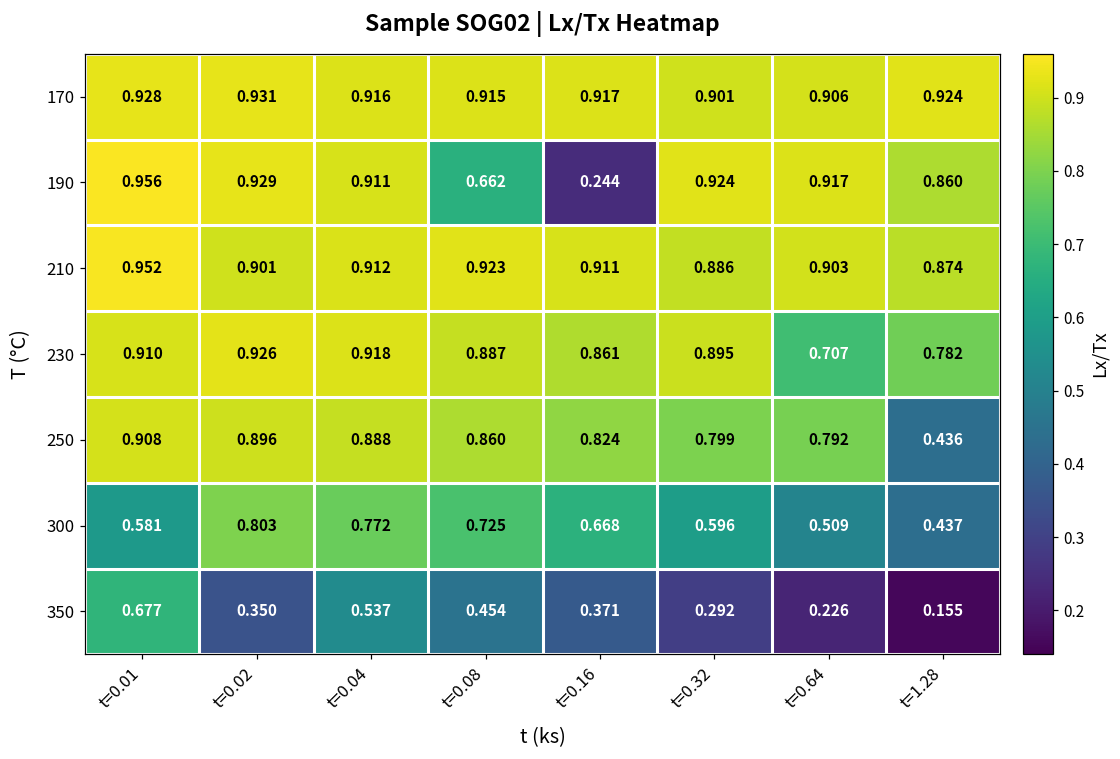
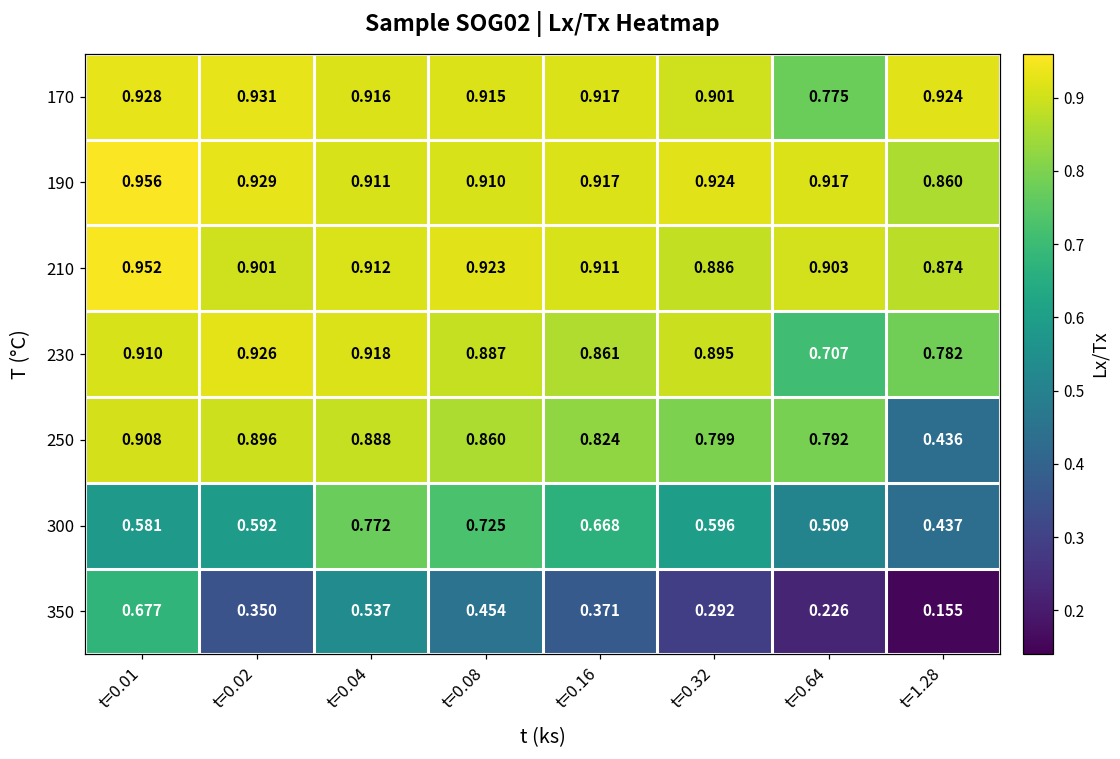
170, t=0.64: 0.906 -> 0.775
190, t=0.08: 0.662 -> 0.910
190, t=0.16: 0.244 -> 0.917
300, t=0.02: 0.803 -> 0.592
